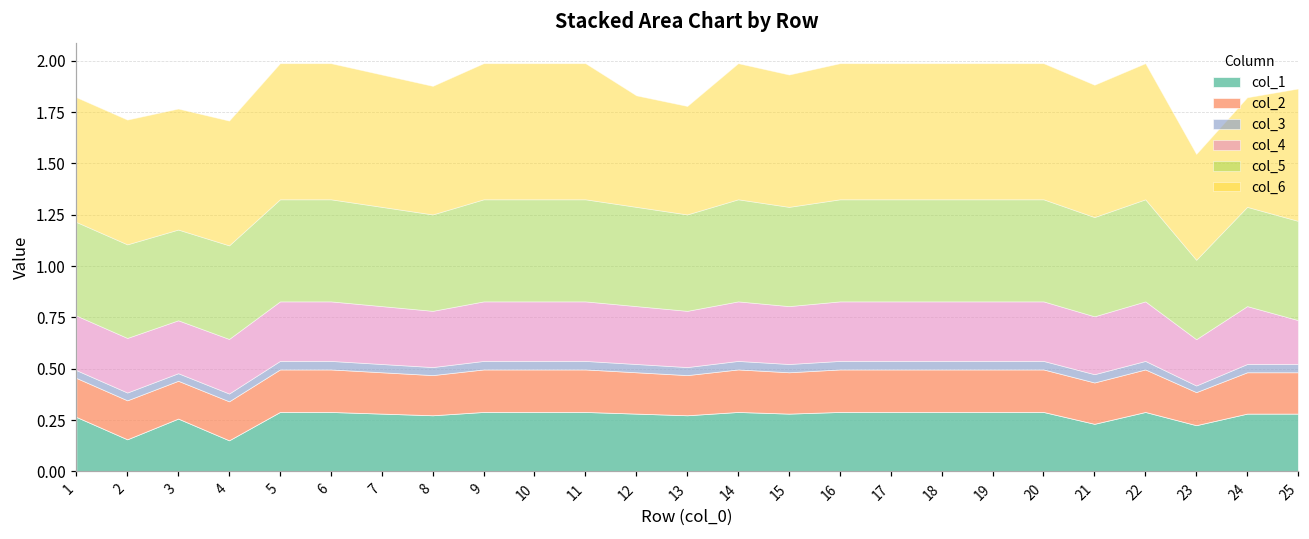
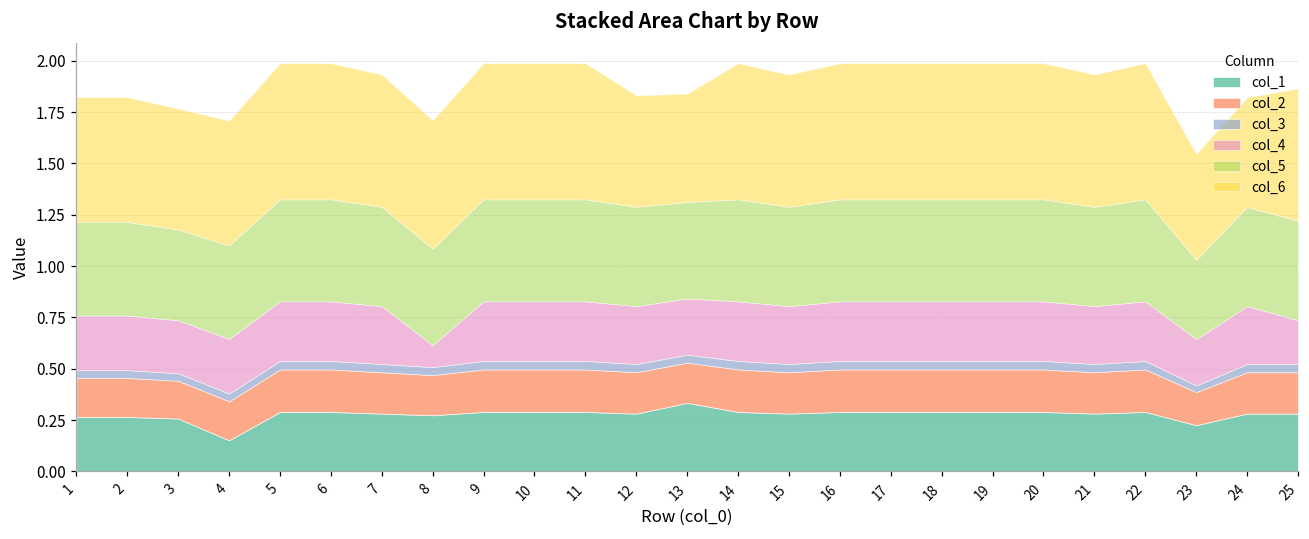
col_1, 2: 0.16 -> 0.27
col_4, 8: 0.27 -> 0.11
col_1, 13: 0.27 -> 0.33
col_1, 21: 0.23 -> 0.28
